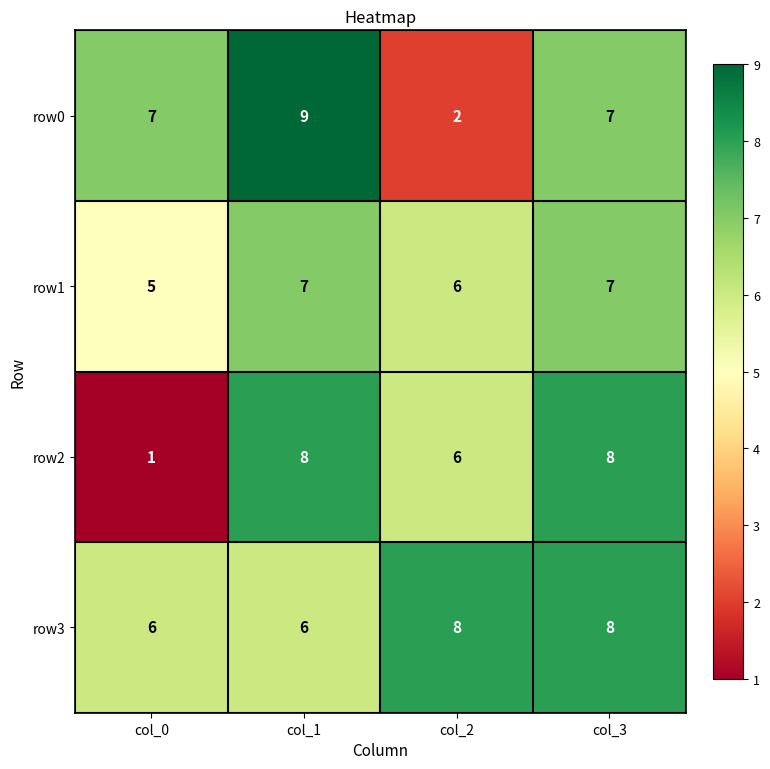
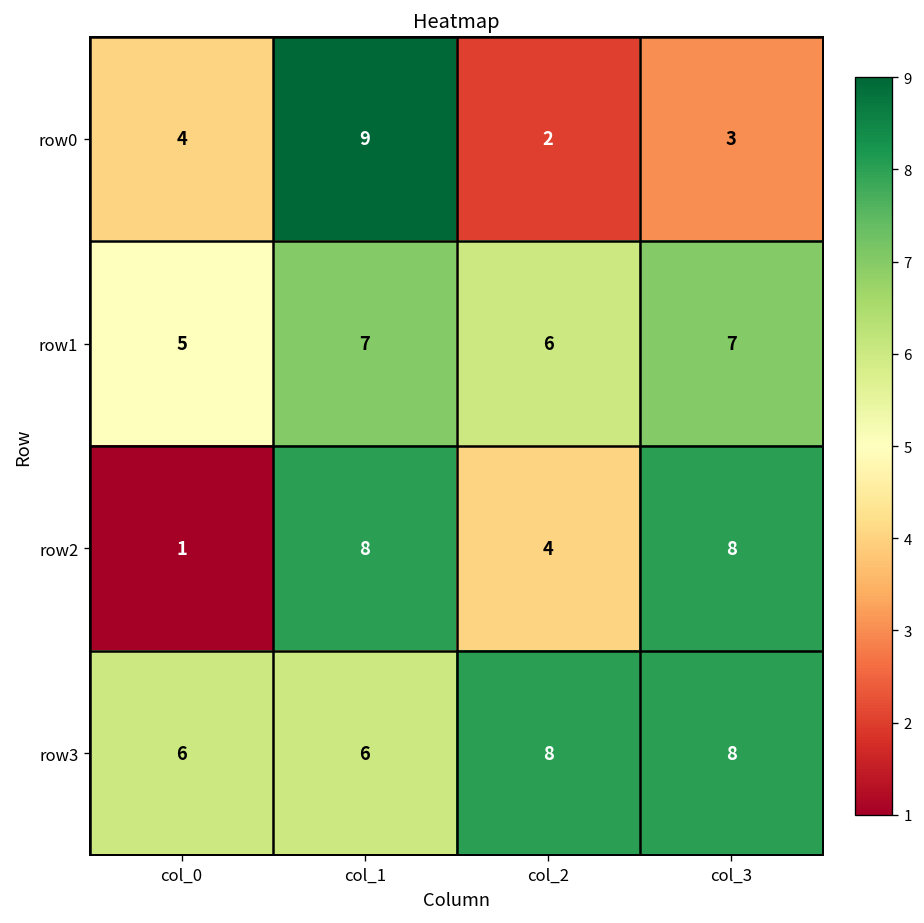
row0, col_0: 7 -> 4
row0, col_3: 7 -> 3
row2, col_2: 6 -> 4
